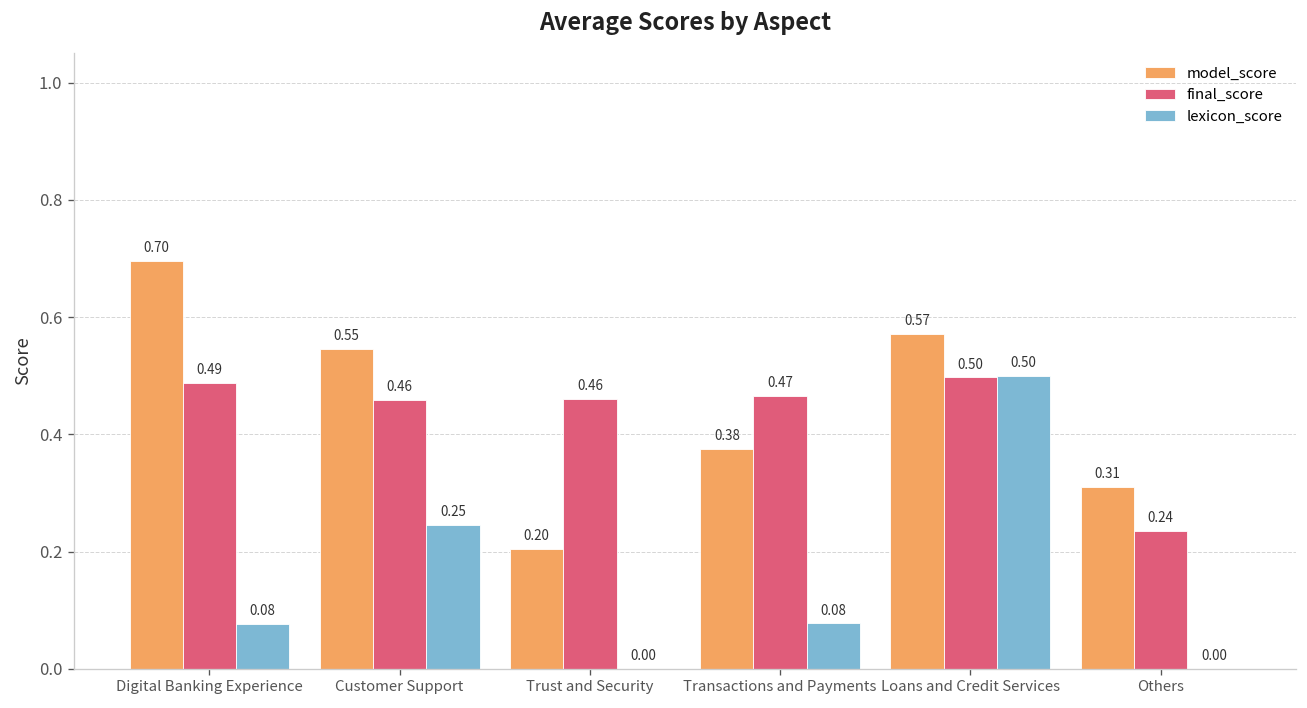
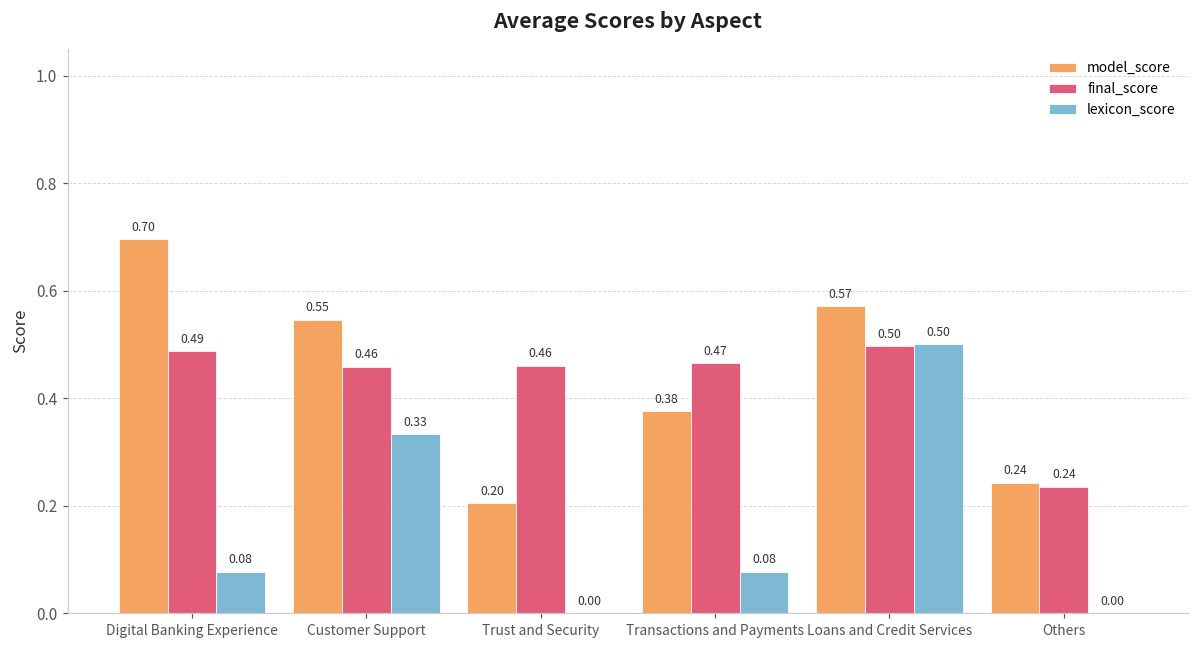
lexicon_score, Customer Support: 0.25 -> 0.33
model_score, Others: 0.31 -> 0.24
